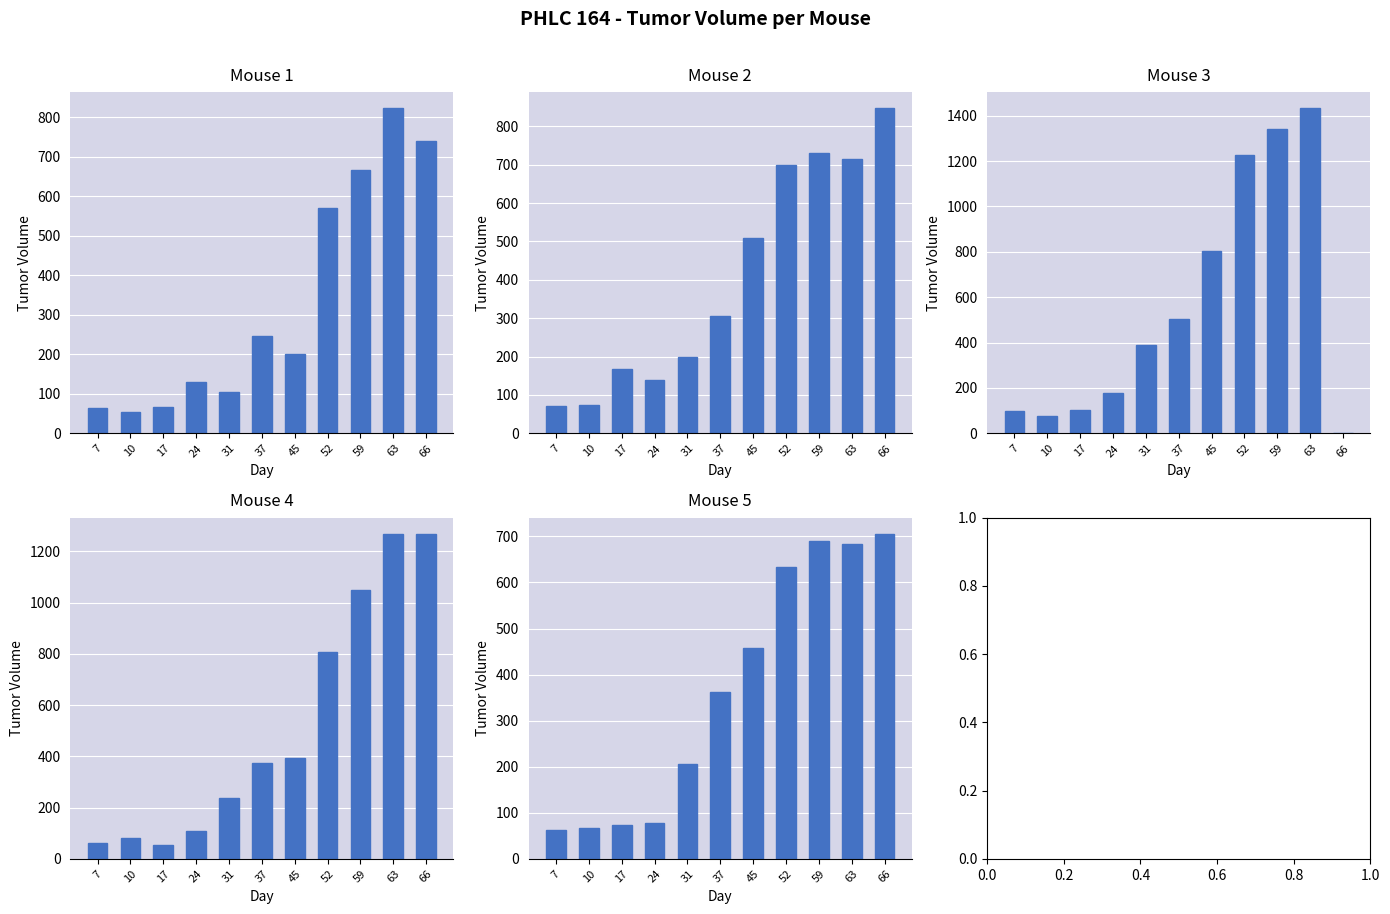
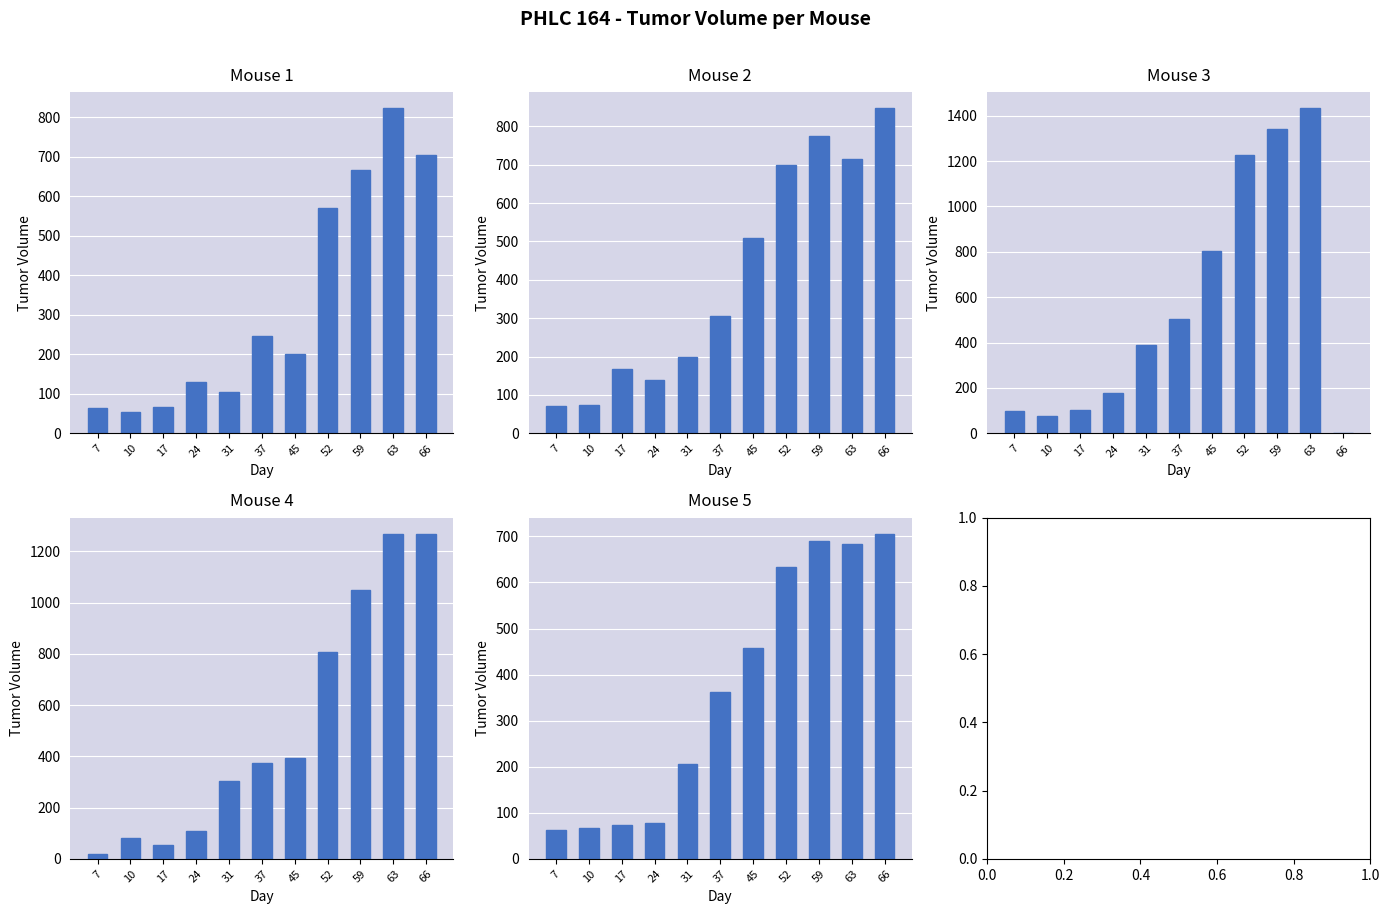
Mouse 1, 66: 740 -> 710
Mouse 2, 59: 730 -> 780
Mouse 4, 7: 60 -> 20
Mouse 4, 31: 240 -> 300
